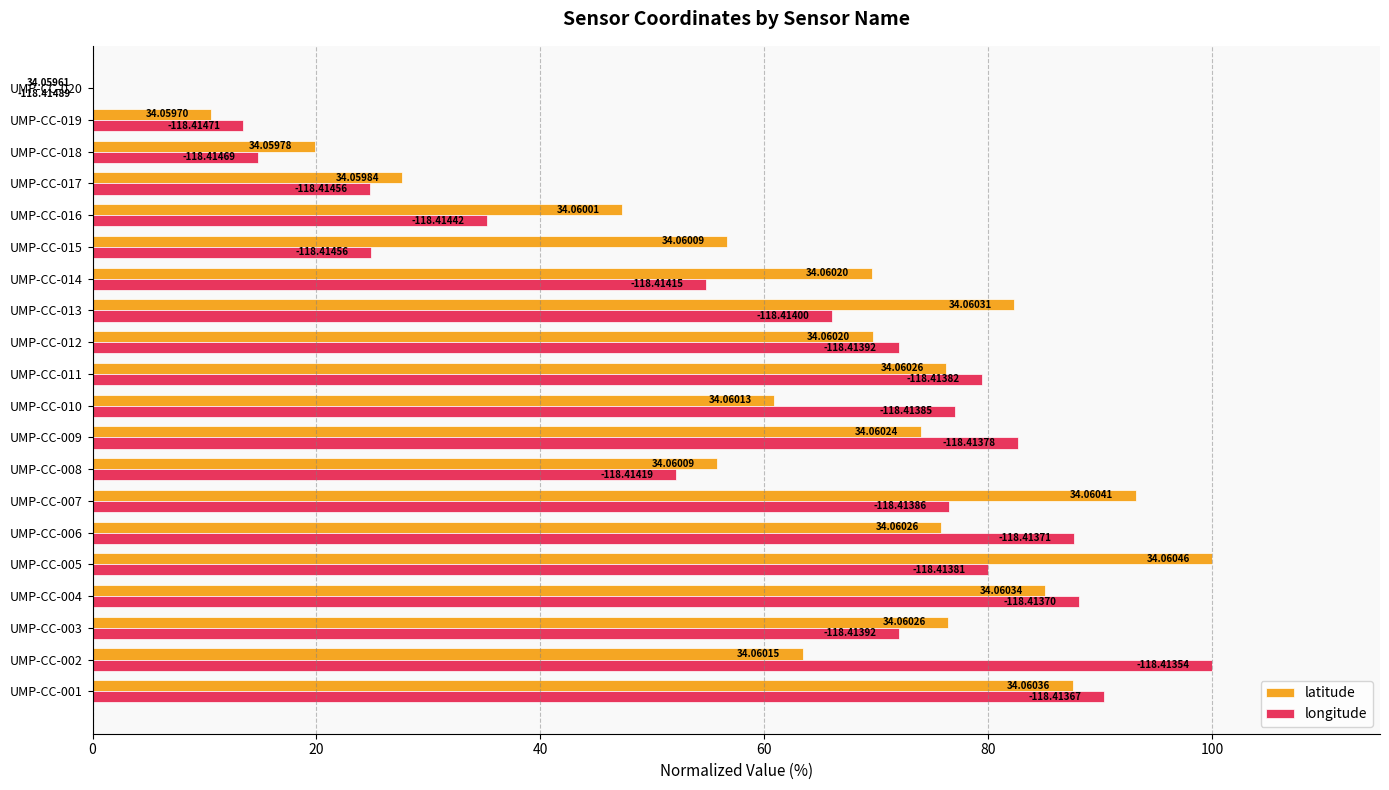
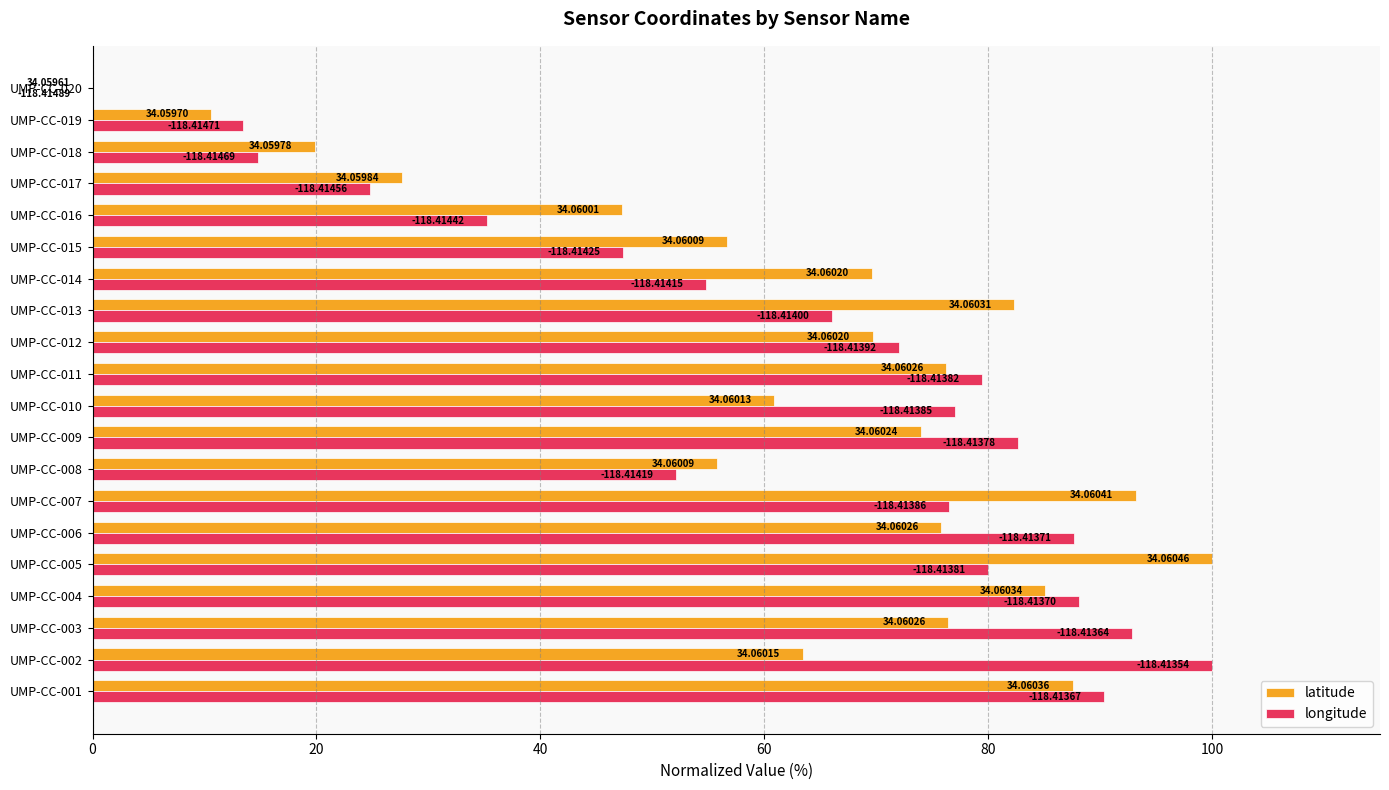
longitude, UMP-CC-015: -118.41456 -> -118.41425
longitude, UMP-CC-003: -118.41392 -> -118.41364
